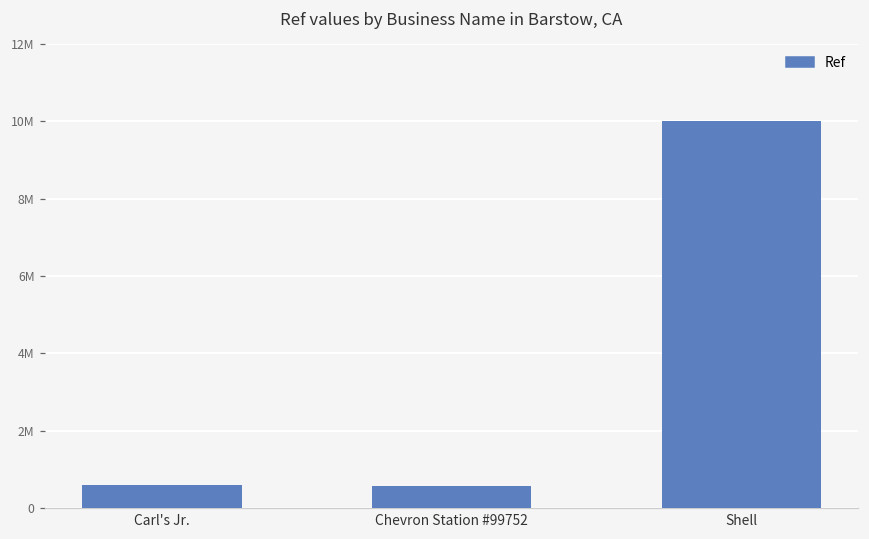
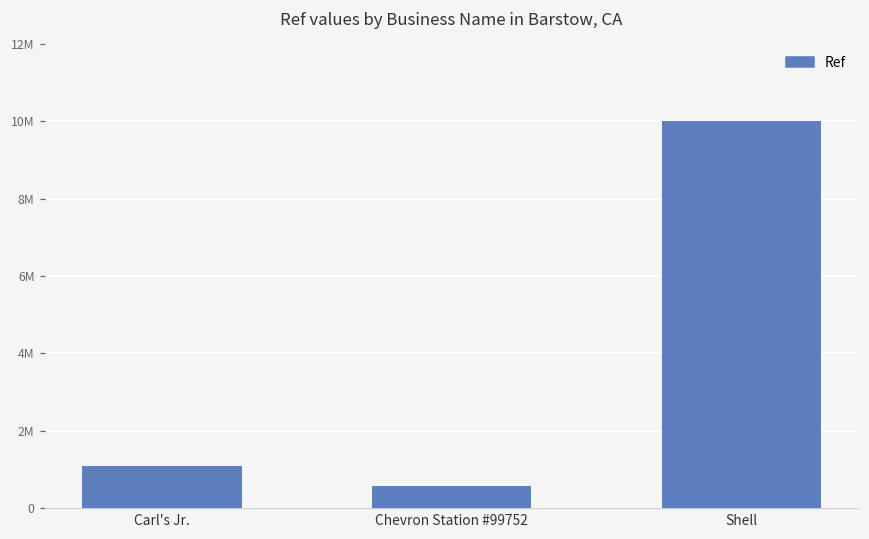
Carl's Jr.: 600000 -> 1100000
